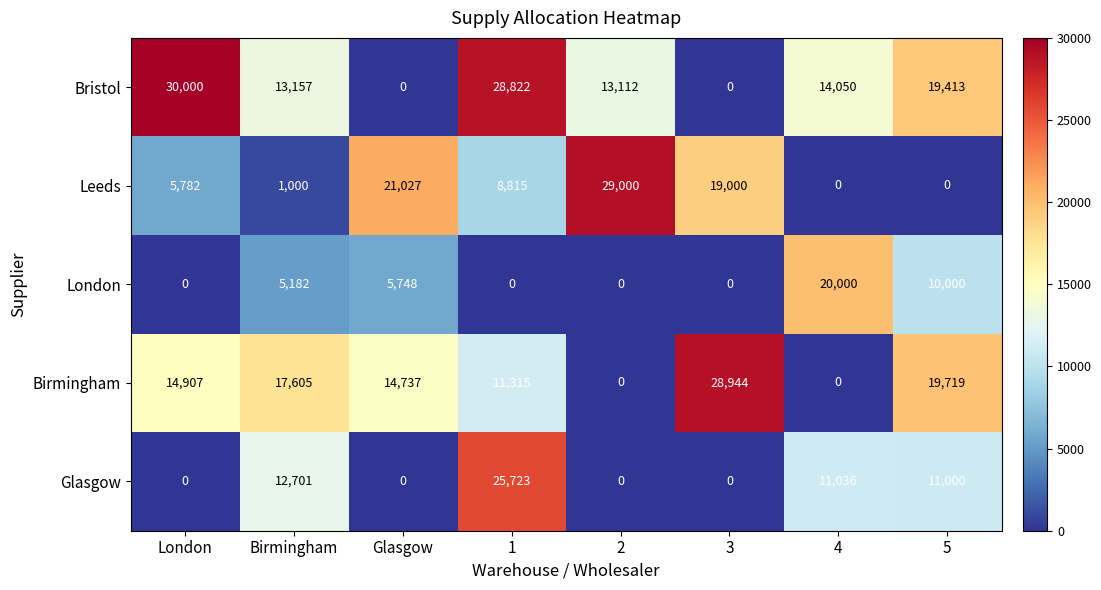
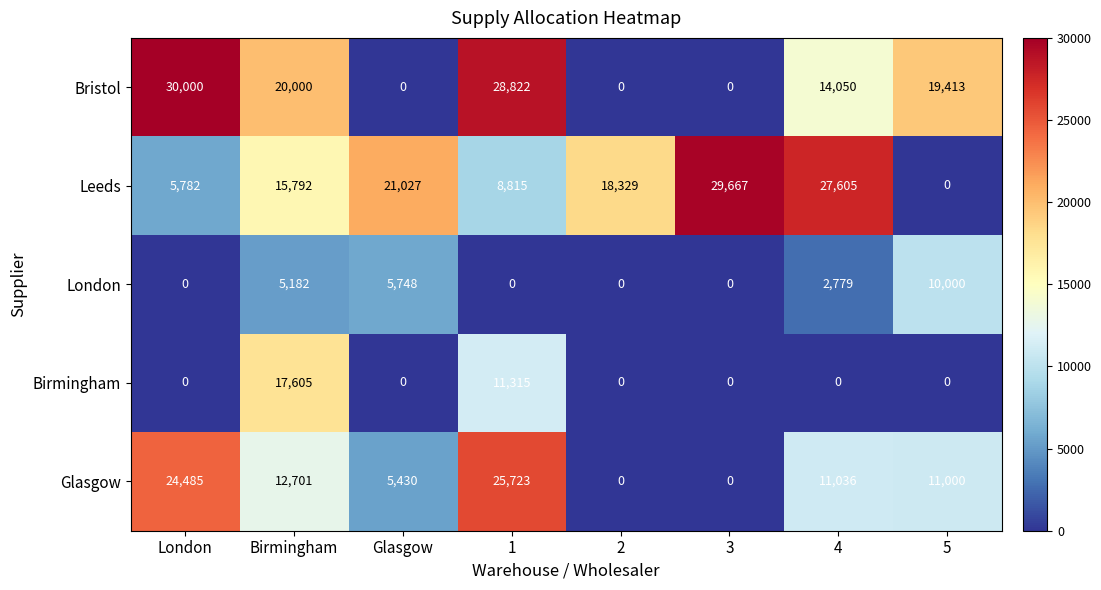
Bristol, Birmingham: 13,157 -> 20,000
Bristol, 2: 13,112 -> 0
Leeds, Birmingham: 1,000 -> 15,792
Leeds, 2: 29,000 -> 18,329
Leeds, 3: 19,000 -> 29,667
Leeds, 4: 0 -> 27,605
London, 4: 20,000 -> 2,779
Birmingham, London: 14,907 -> 0
Birmingham, Glasgow: 14,737 -> 0
Birmingham, 3: 28,944 -> 0
Birmingham, 5: 19,719 -> 0
Glasgow, London: 0 -> 24,485
Glasgow, Glasgow: 0 -> 5,430
